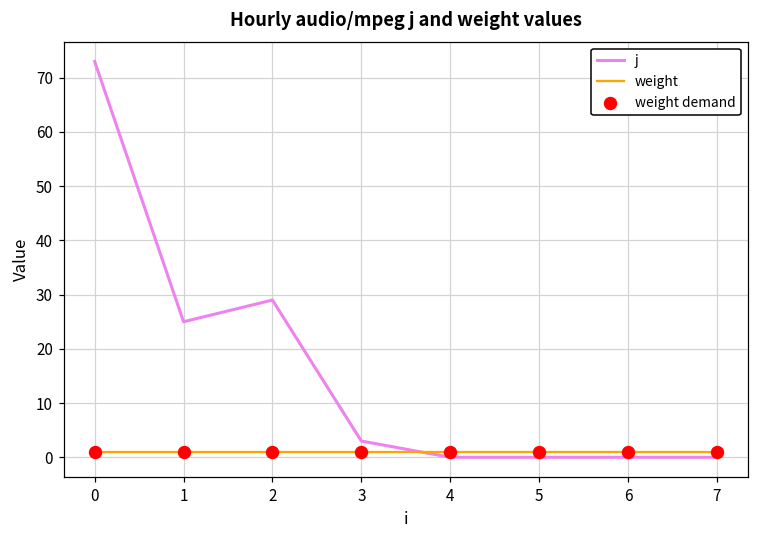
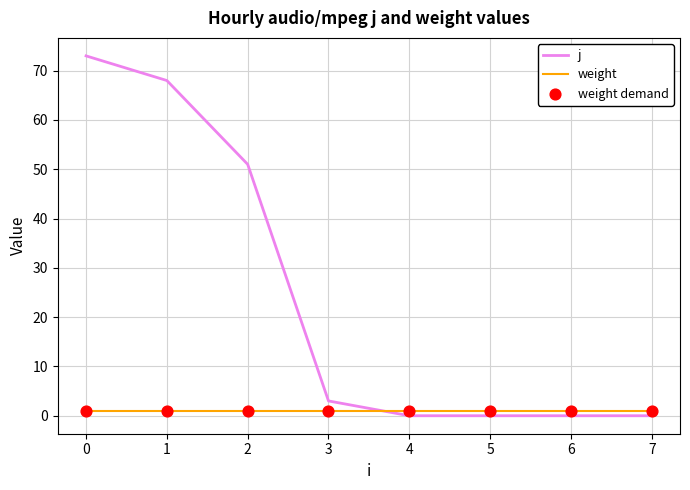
j, 1: 25 -> 68
j, 2: 29 -> 51
